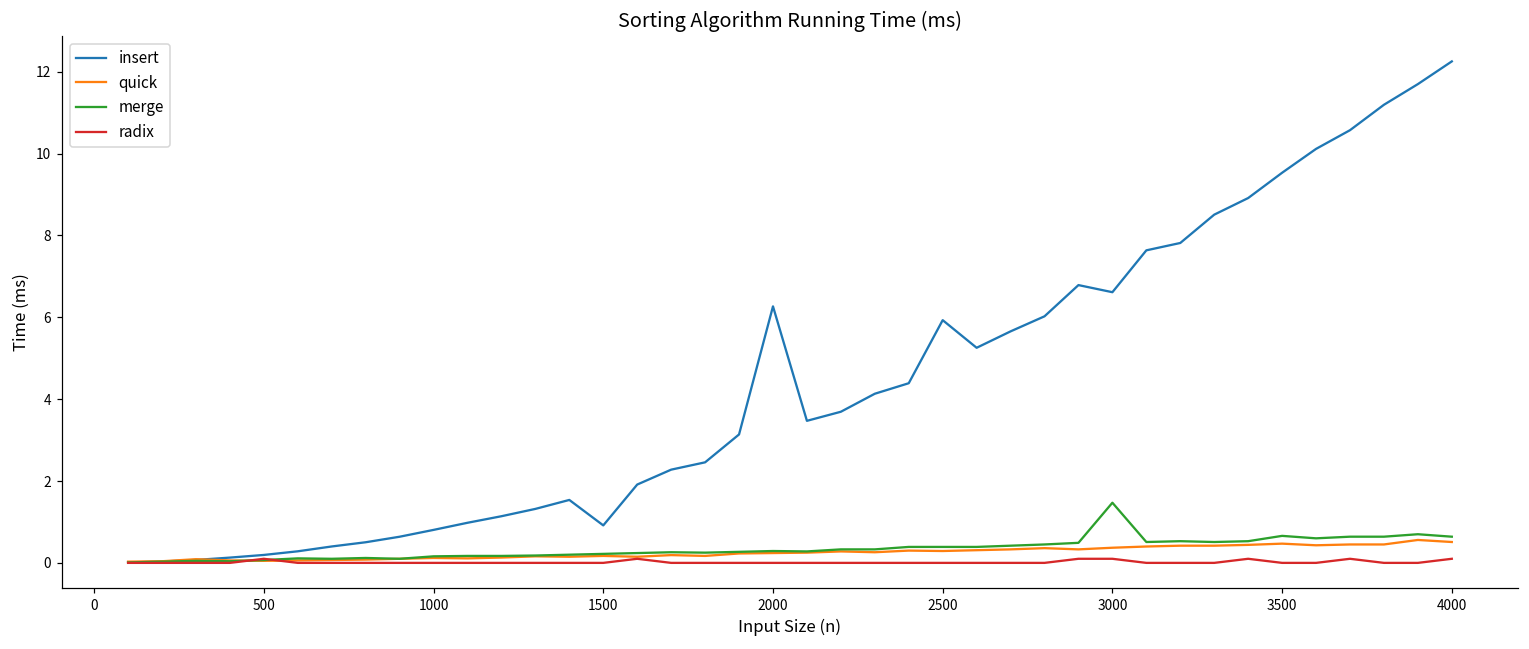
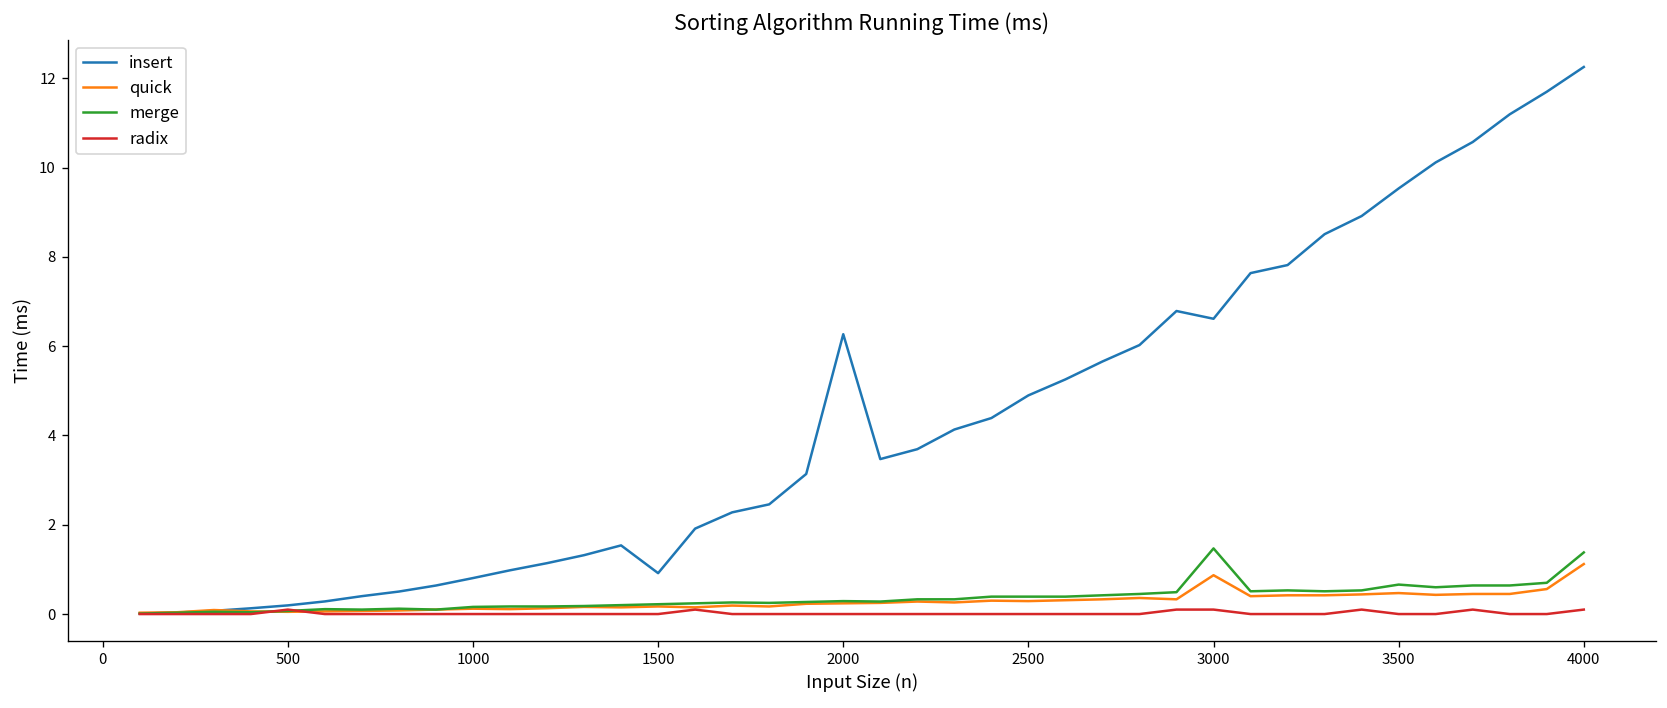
insert, 2500: 5.9 -> 4.9
quick, 3000: 0.4 -> 0.9
quick, 4000: 0.5 -> 1.1
merge, 4000: 0.6 -> 1.4
